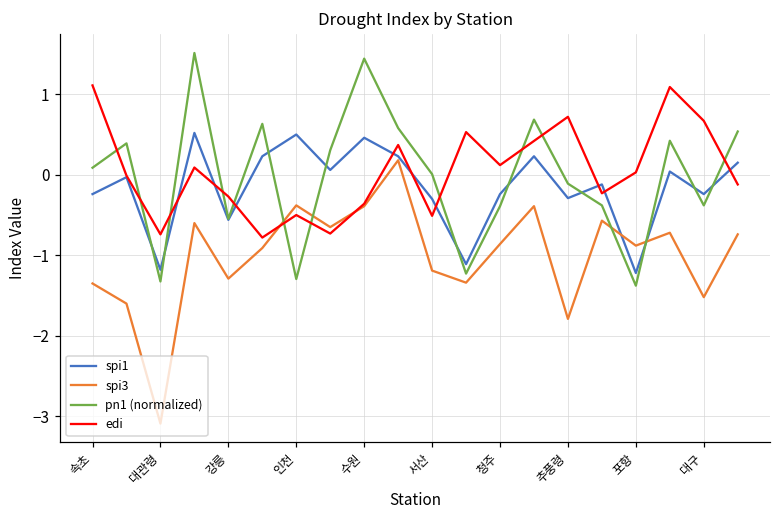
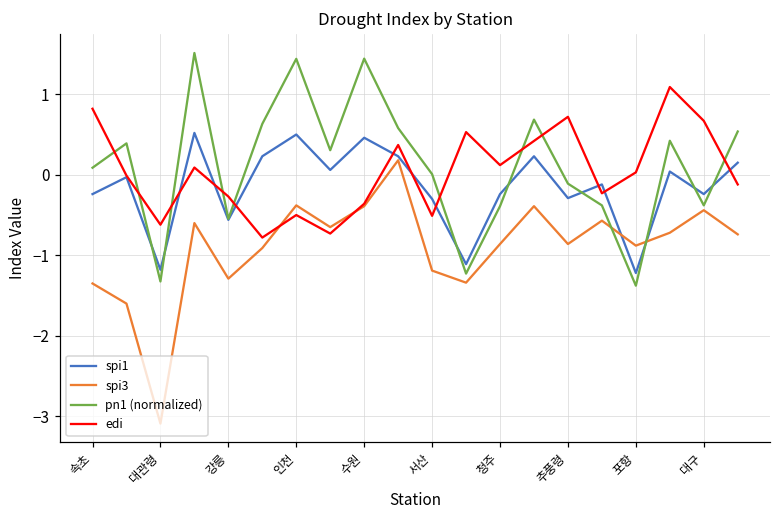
edi, 속초: 1.1 -> 0.8
edi, 대관령: -0.7 -> -0.6
pn1 (normalized), 인천: -1.3 -> 1.4
spi3, 추풍령: -1.8 -> -0.9
spi3, 대구: -1.5 -> -0.4
